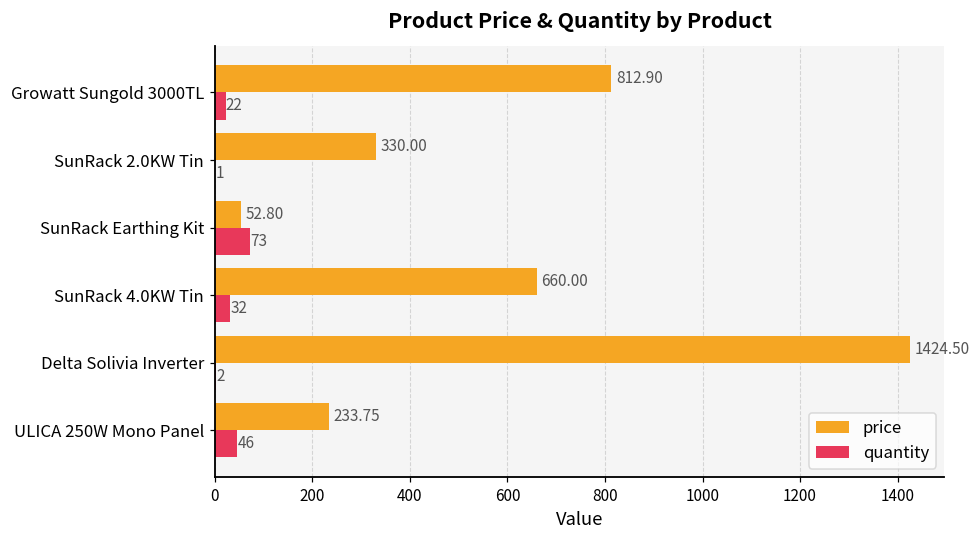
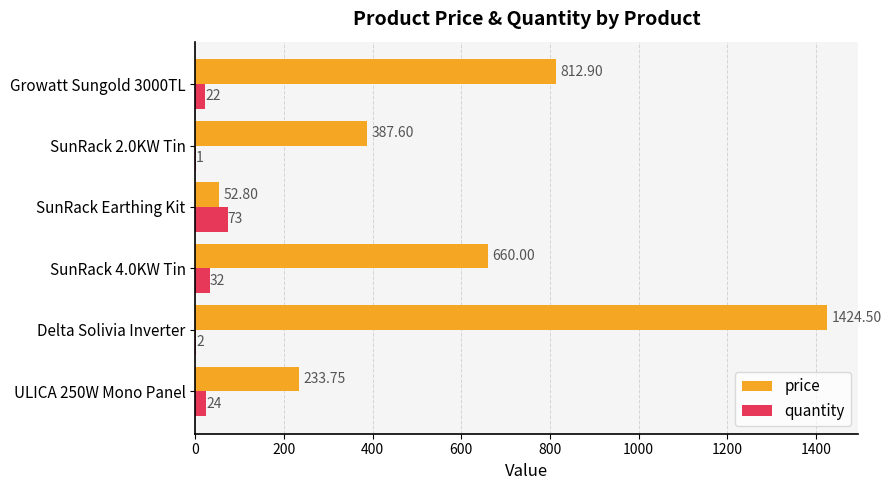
price, SunRack 2.0KW Tin: 330.00 -> 387.60
quantity, ULICA 250W Mono Panel: 46 -> 24
